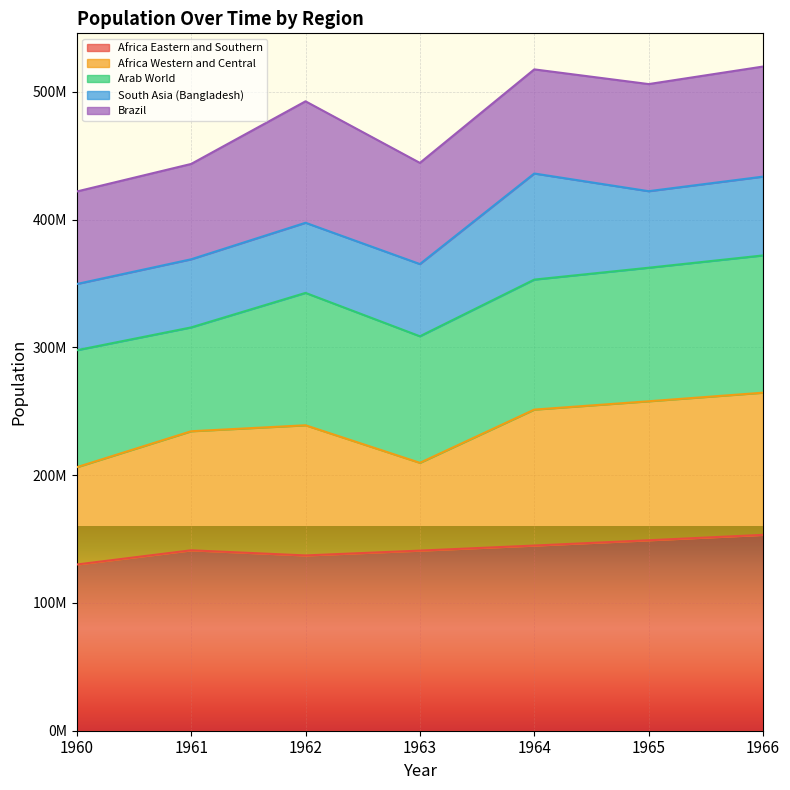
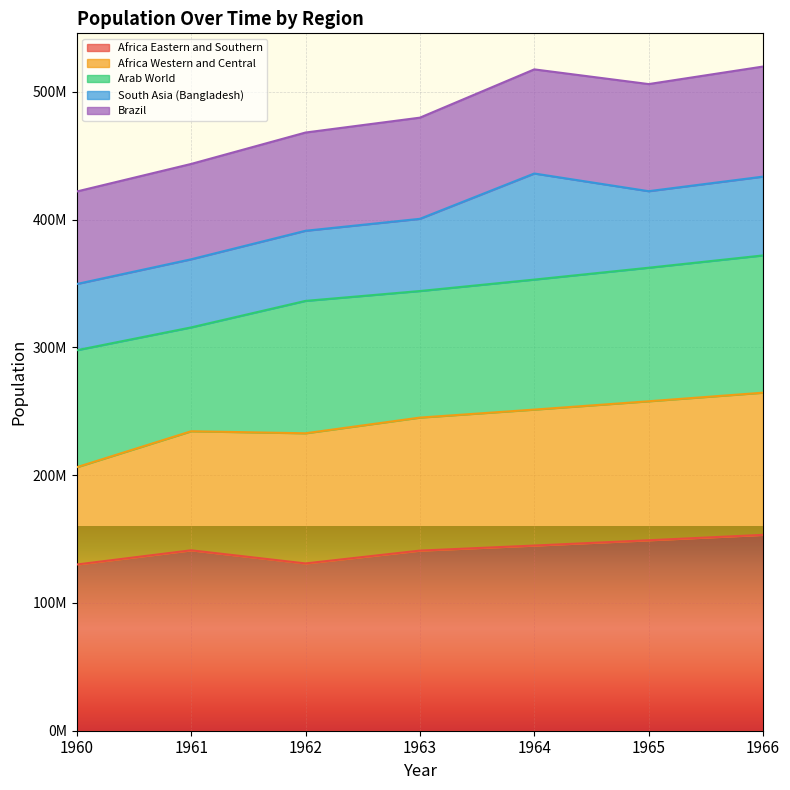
Africa Eastern and Southern, 1962: 137000000 -> 131000000
Brazil, 1962: 95000000 -> 77000000
Africa Western and Central, 1963: 69000000 -> 104000000
